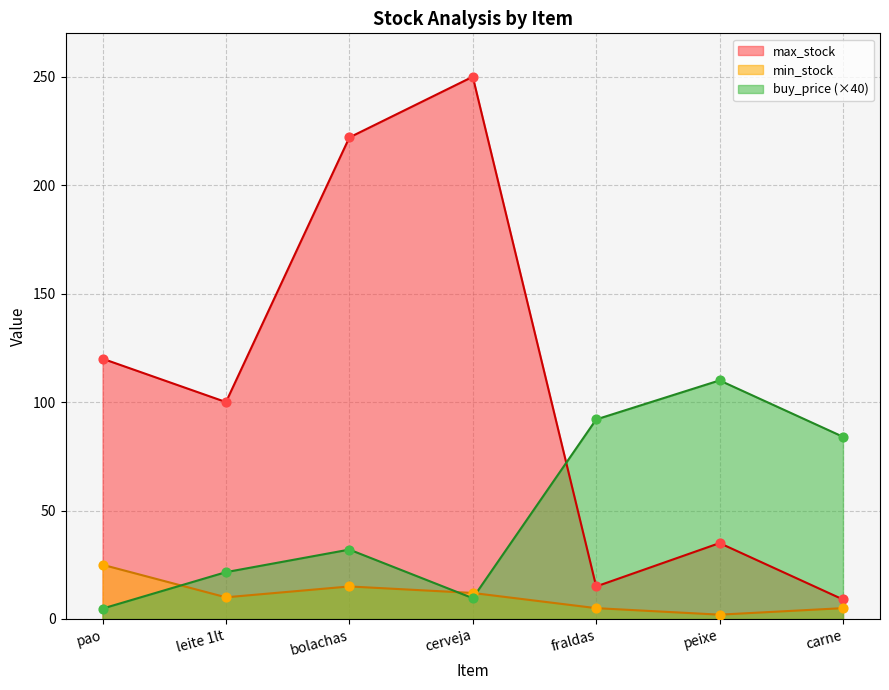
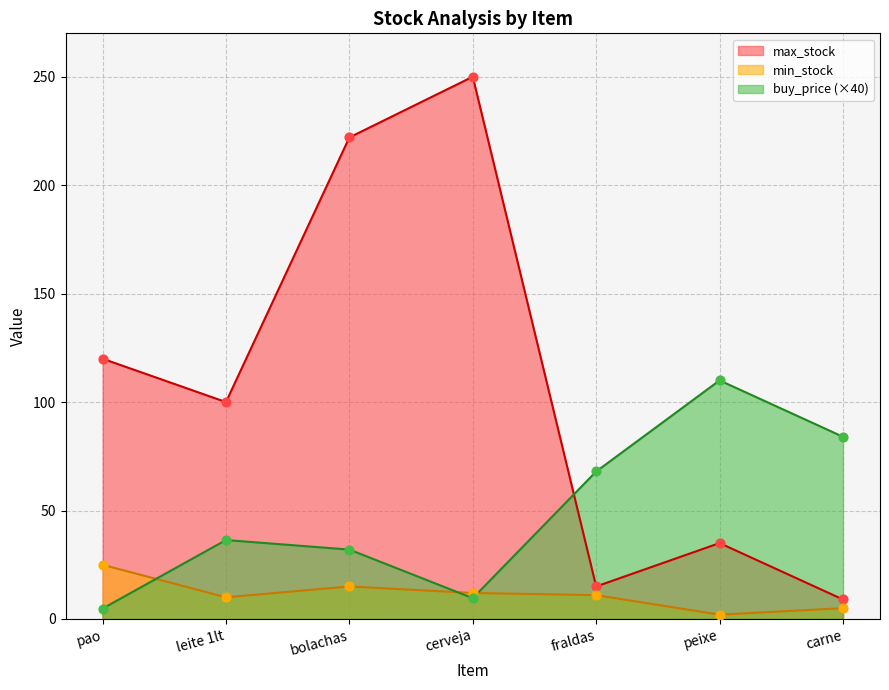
buy_price (×40), leite 1lt: 22 -> 36
min_stock, fraldas: 5 -> 11
buy_price (×40), fraldas: 92 -> 68
